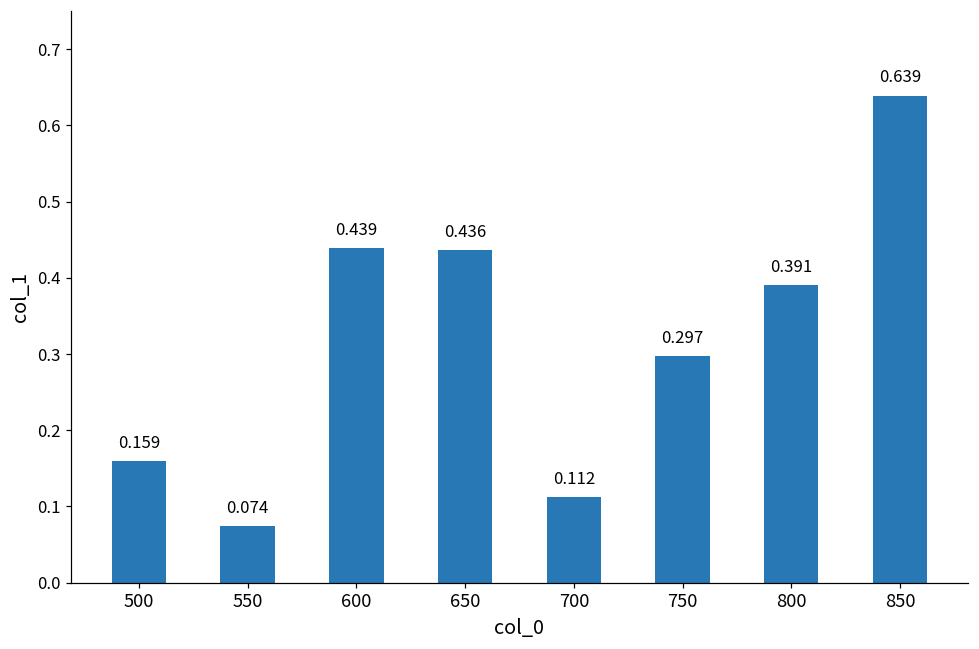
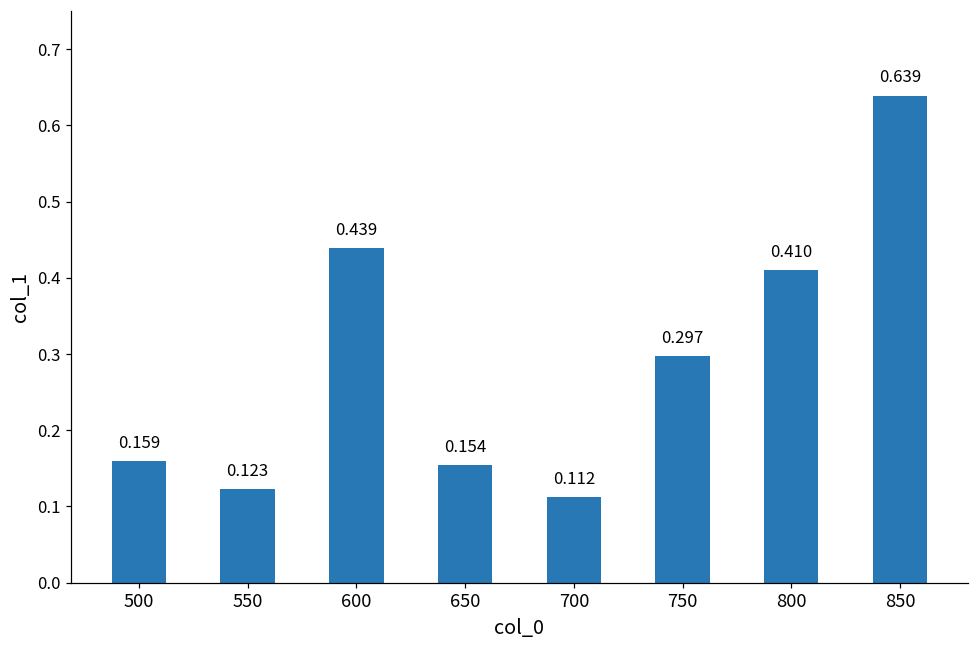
550: 0.074 -> 0.123
650: 0.436 -> 0.154
800: 0.391 -> 0.410
